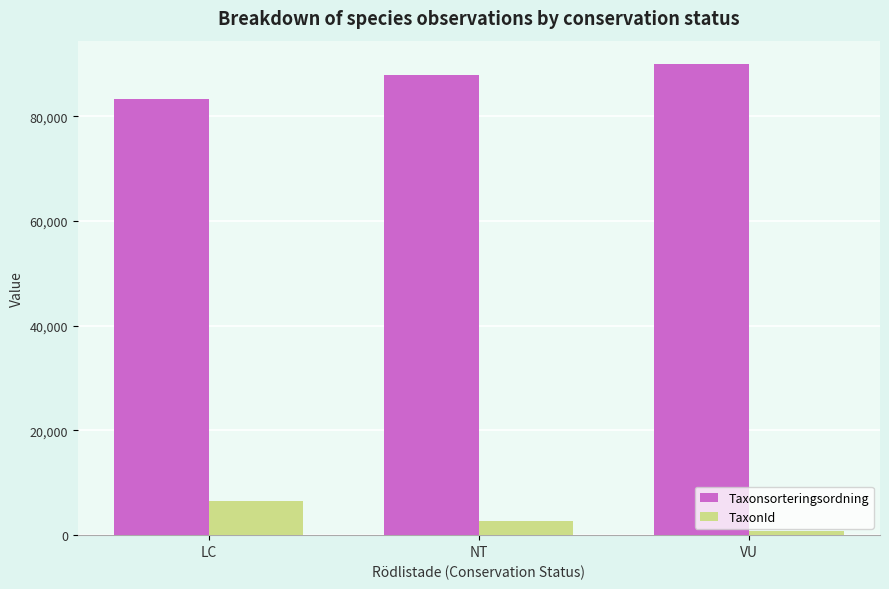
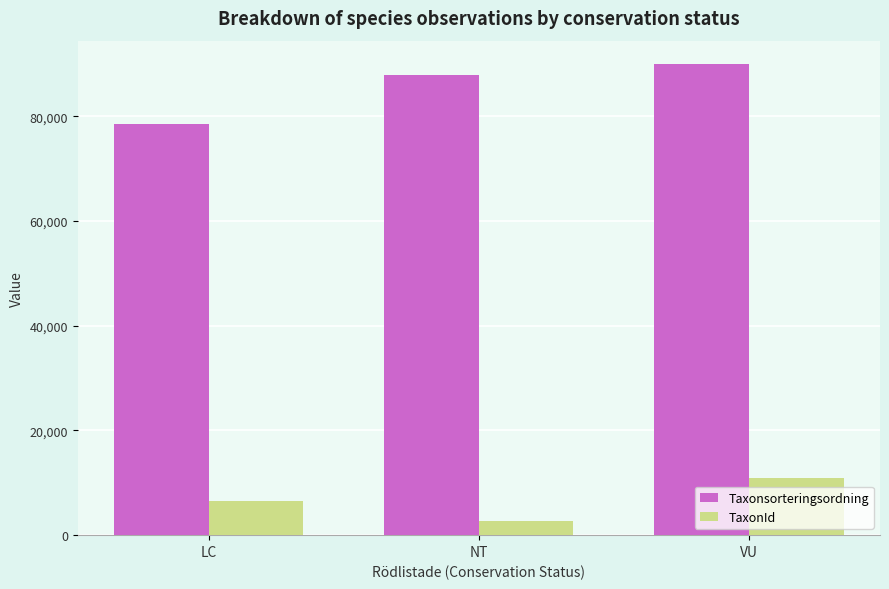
Taxonsorteringsordning, LC: 83,000 -> 79,000
TaxonId, VU: 1,000 -> 11,000
